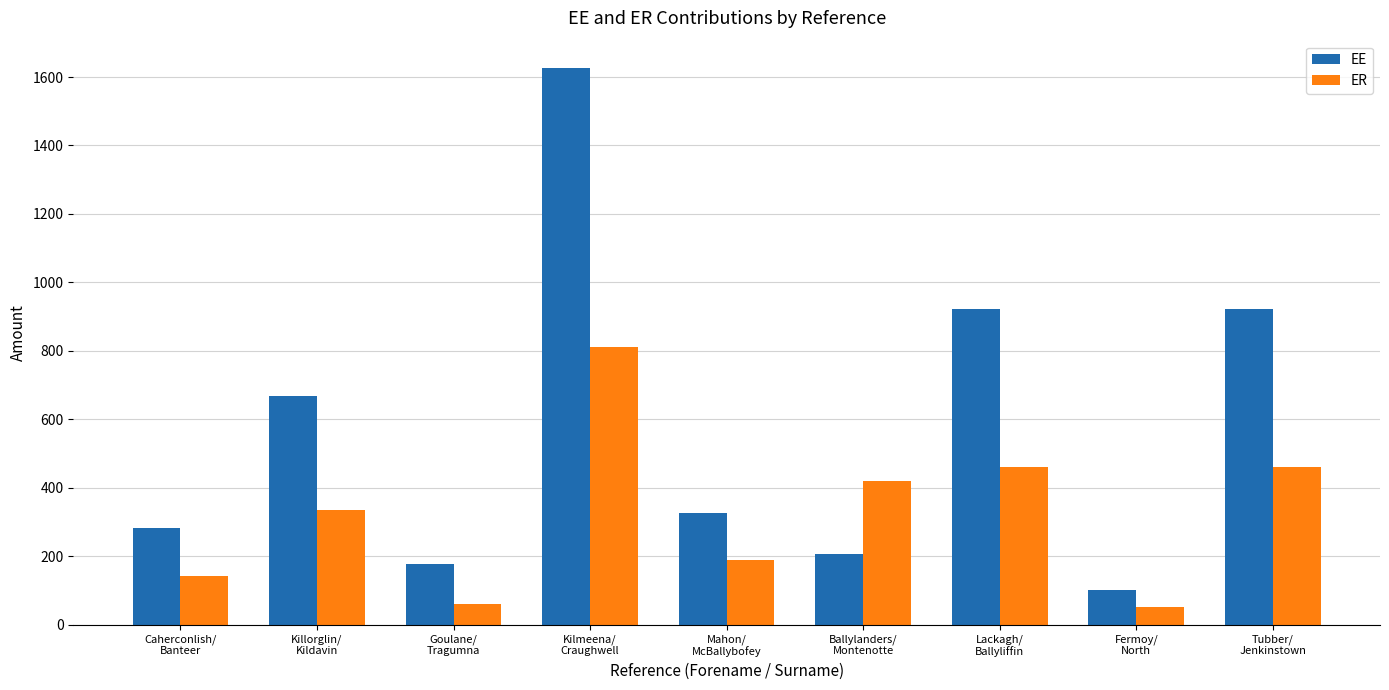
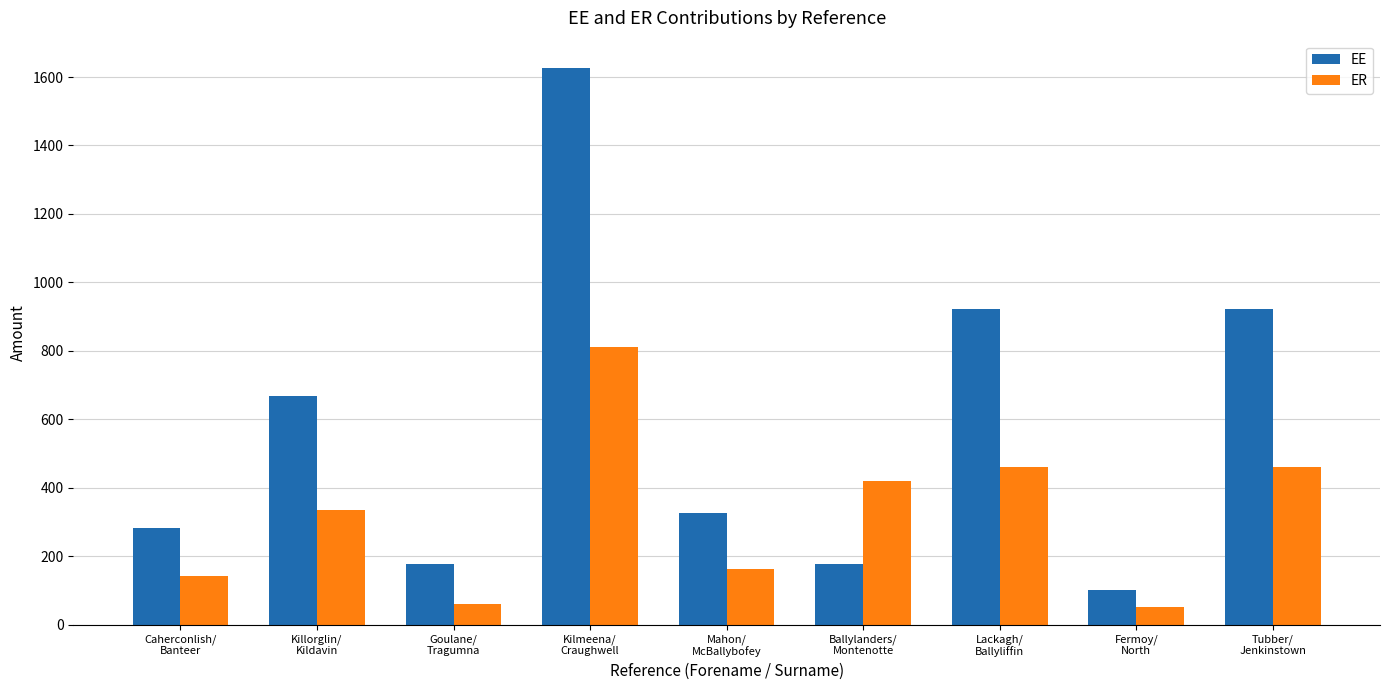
ER, Mahon/ McBallybofey: 190 -> 160
EE, Ballylanders/ Montenotte: 210 -> 180
